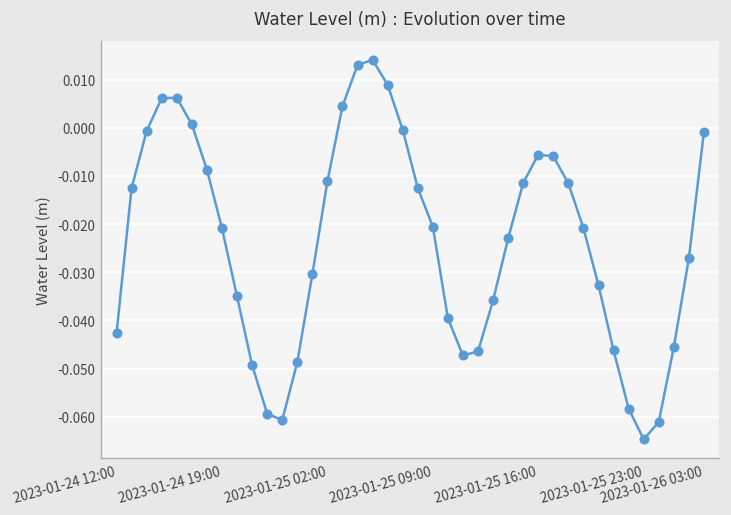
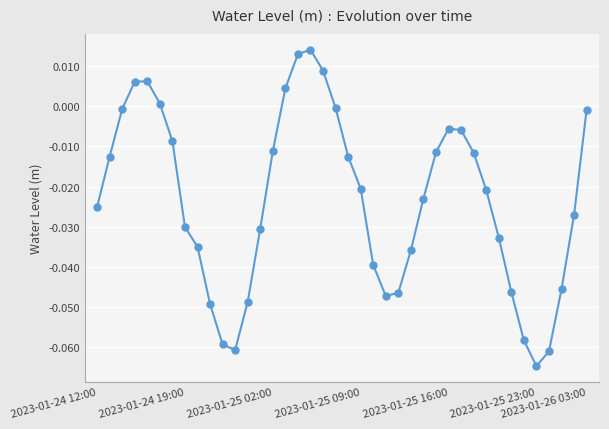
2023-01-24 12:00: -0.043 -> -0.025
2023-01-24 19:00: -0.021 -> -0.030
